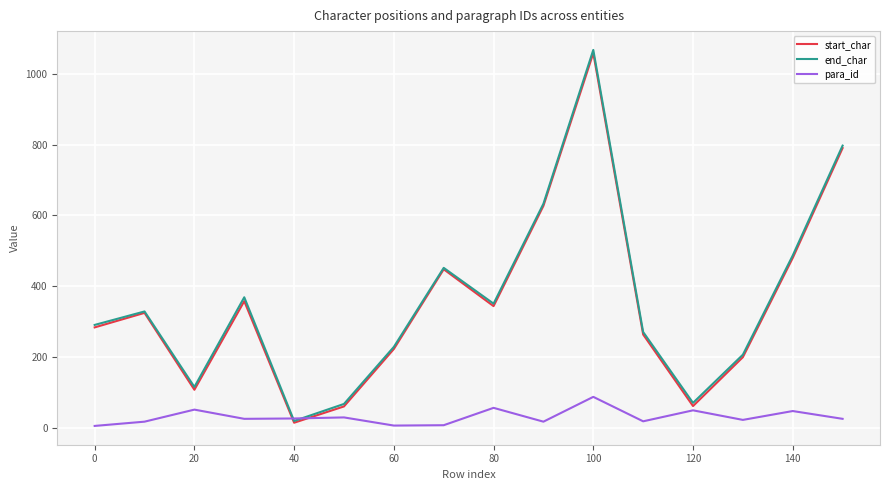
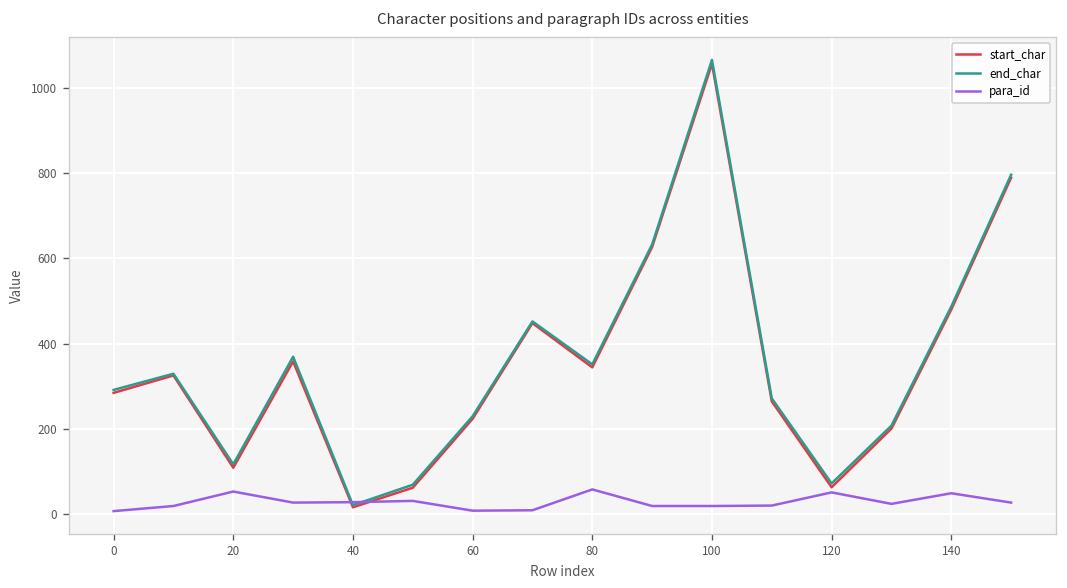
para_id, 100: 90 -> 20
